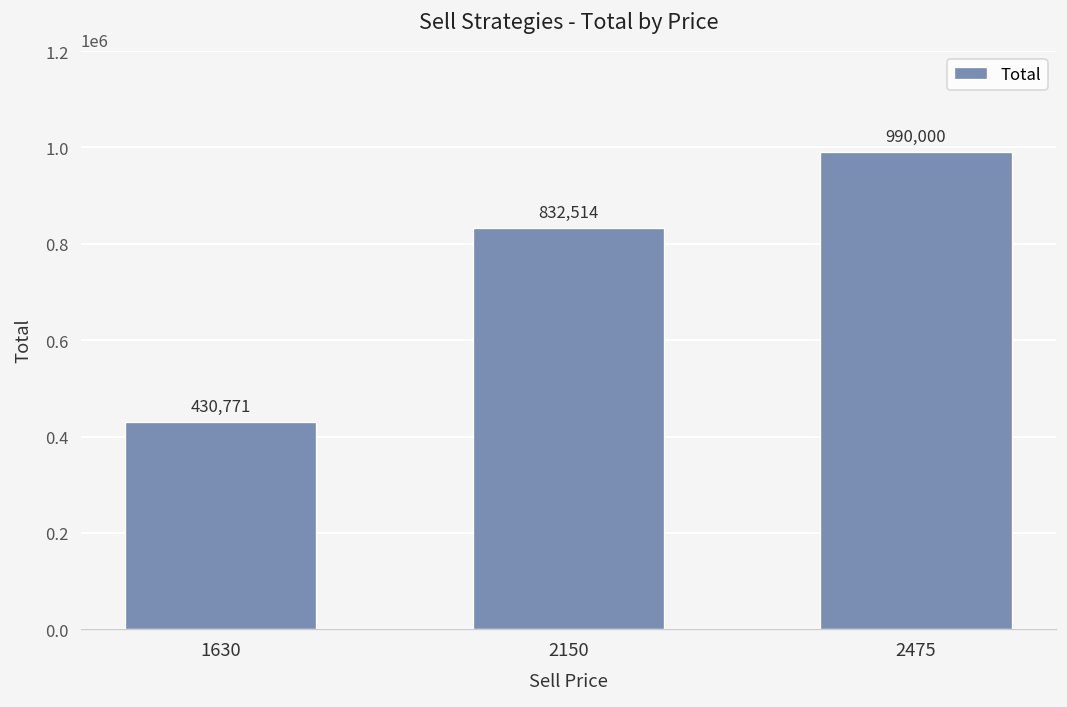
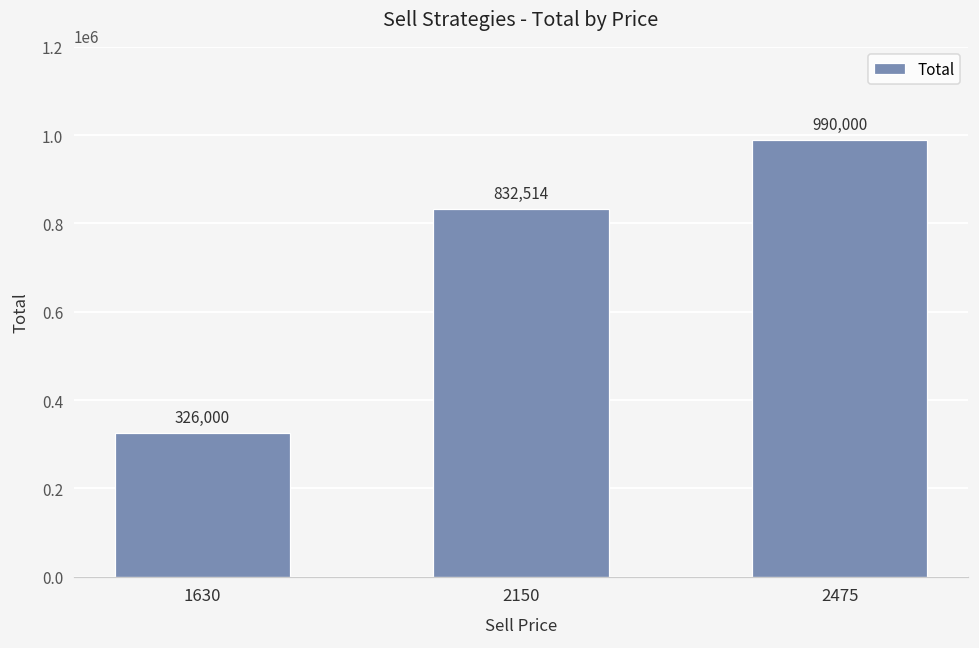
1630: 430,771 -> 326,000
